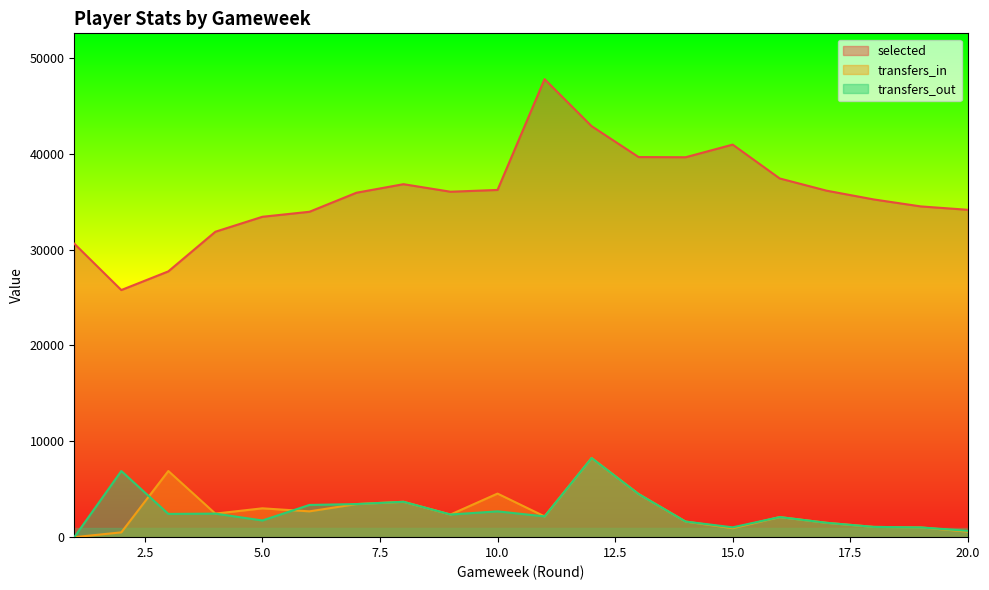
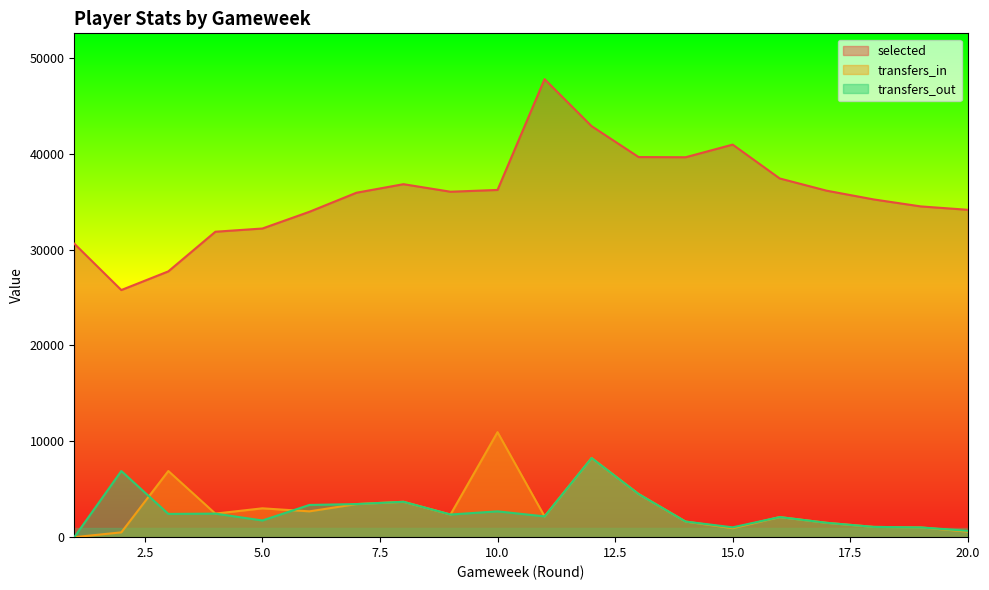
selected, 5.0: 33000 -> 32000
transfers_in, 10.0: 5000 -> 11000
